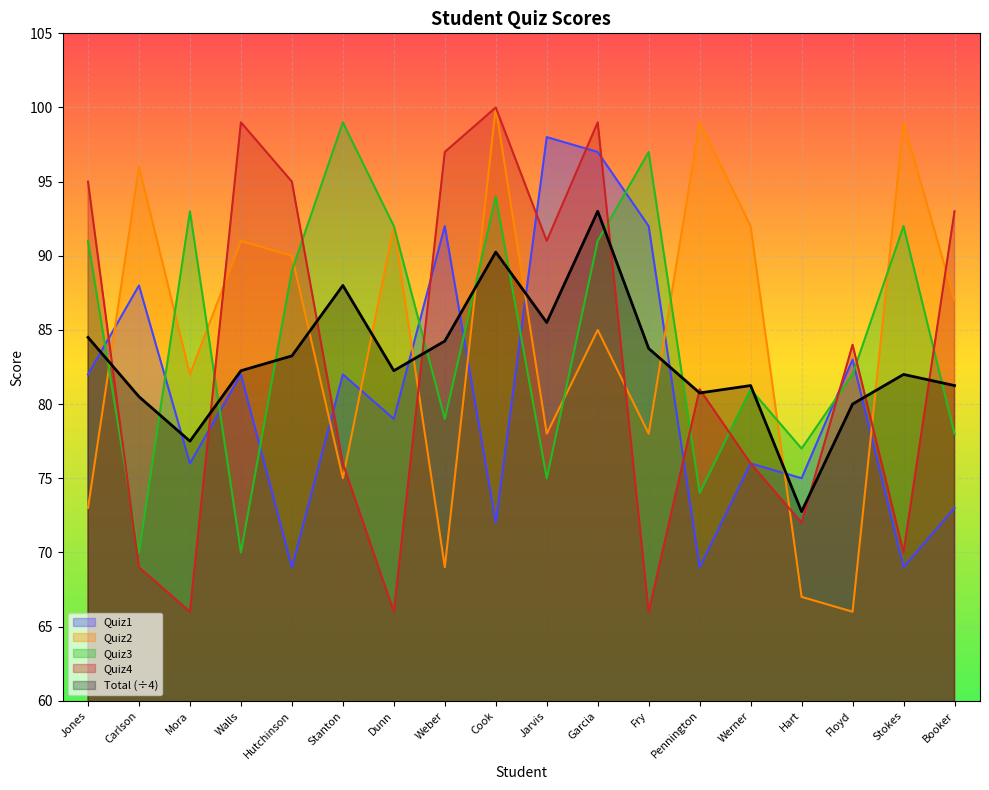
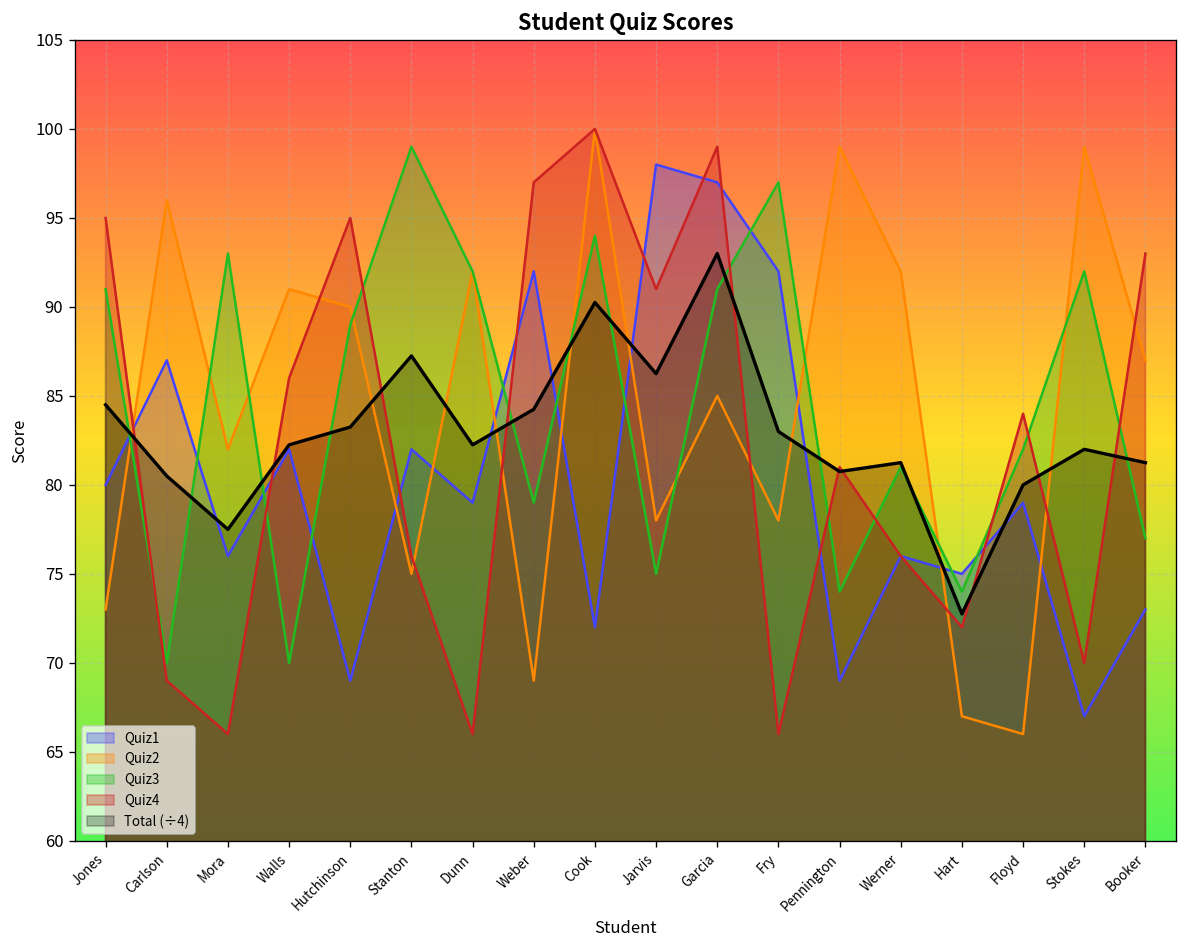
Quiz1, Jones: 82 -> 80
Quiz1, Carlson: 88 -> 87
Quiz4, Walls: 99 -> 86
Total (÷4), Stanton: 88.0 -> 87.3
Total (÷4), Jarvis: 85.5 -> 86.3
Total (÷4), Fry: 83.8 -> 83.0
Quiz3, Hart: 77 -> 74
Quiz1, Floyd: 83 -> 79
Quiz1, Stokes: 69 -> 67
Quiz3, Booker: 78 -> 77
